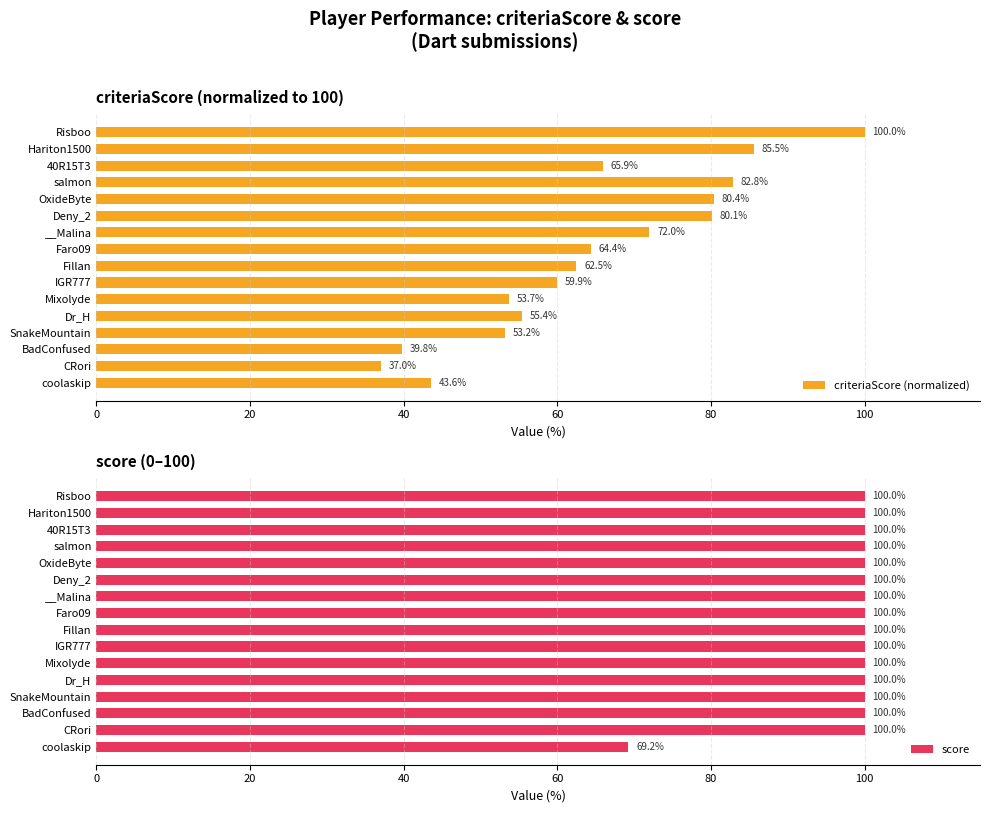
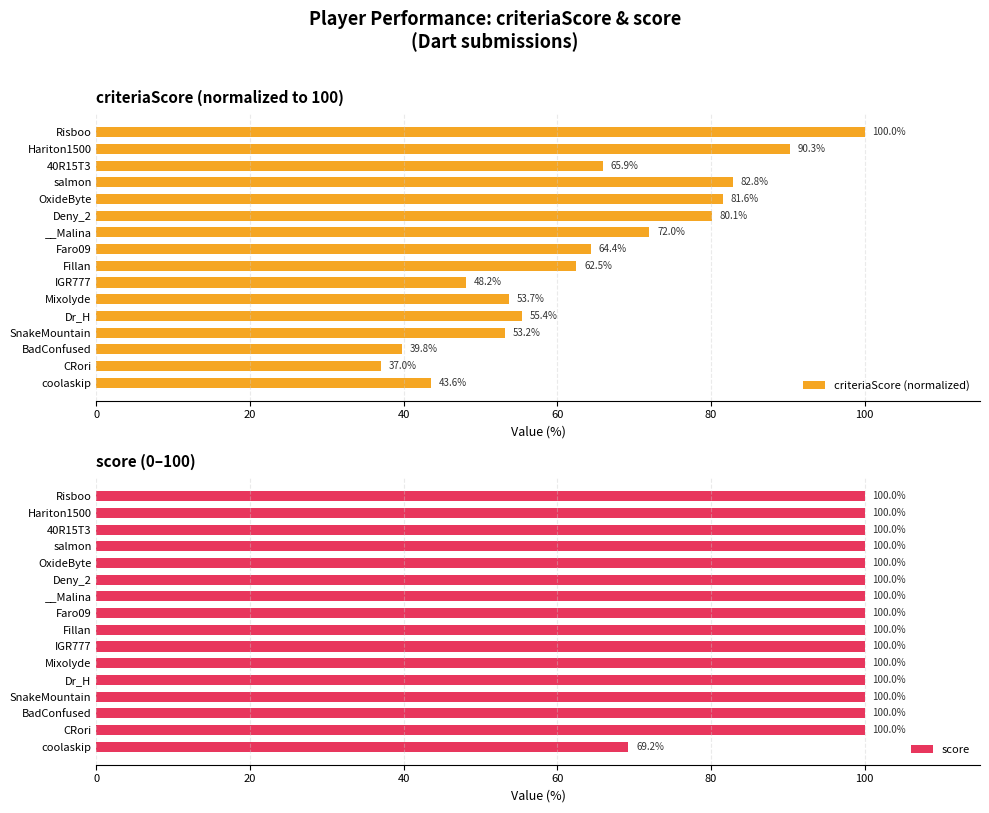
criteriaScore (normalized to 100), Hariton1500: 85.5% -> 90.3%
criteriaScore (normalized to 100), OxideByte: 80.4% -> 81.6%
criteriaScore (normalized to 100), IGR777: 59.9% -> 48.2%
